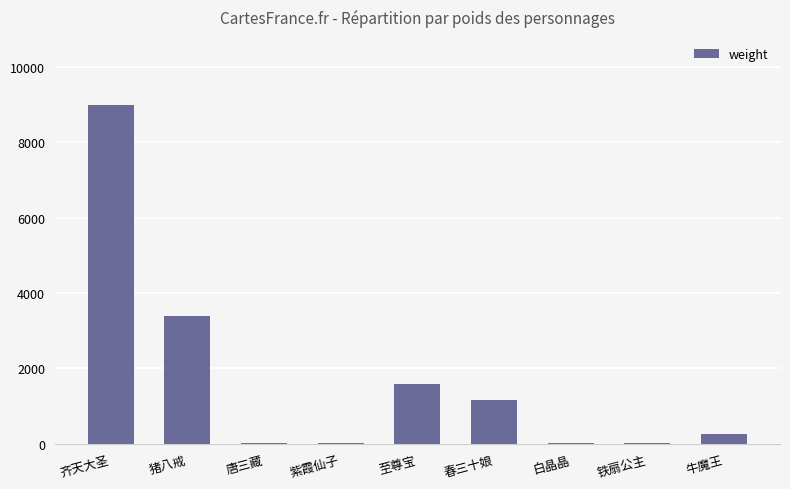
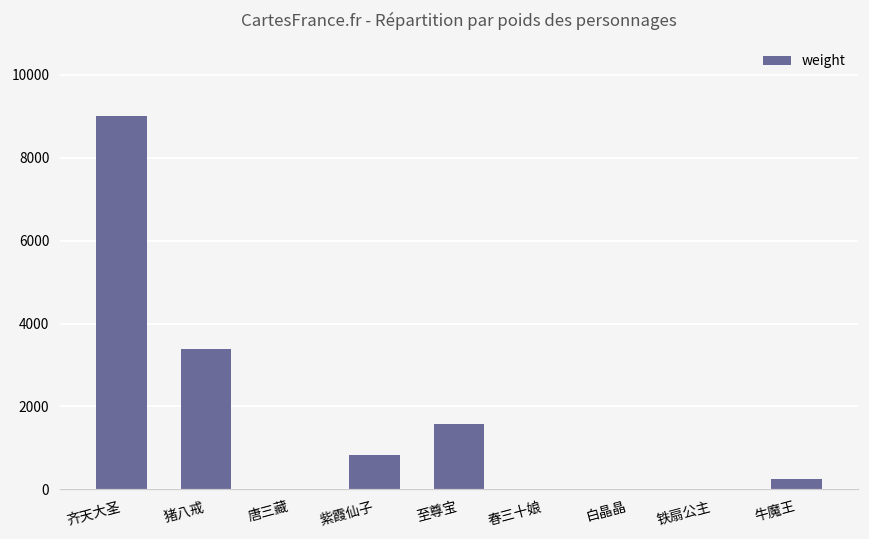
紫霞仙子: 0 -> 800
春三十娘: 1200 -> 0
